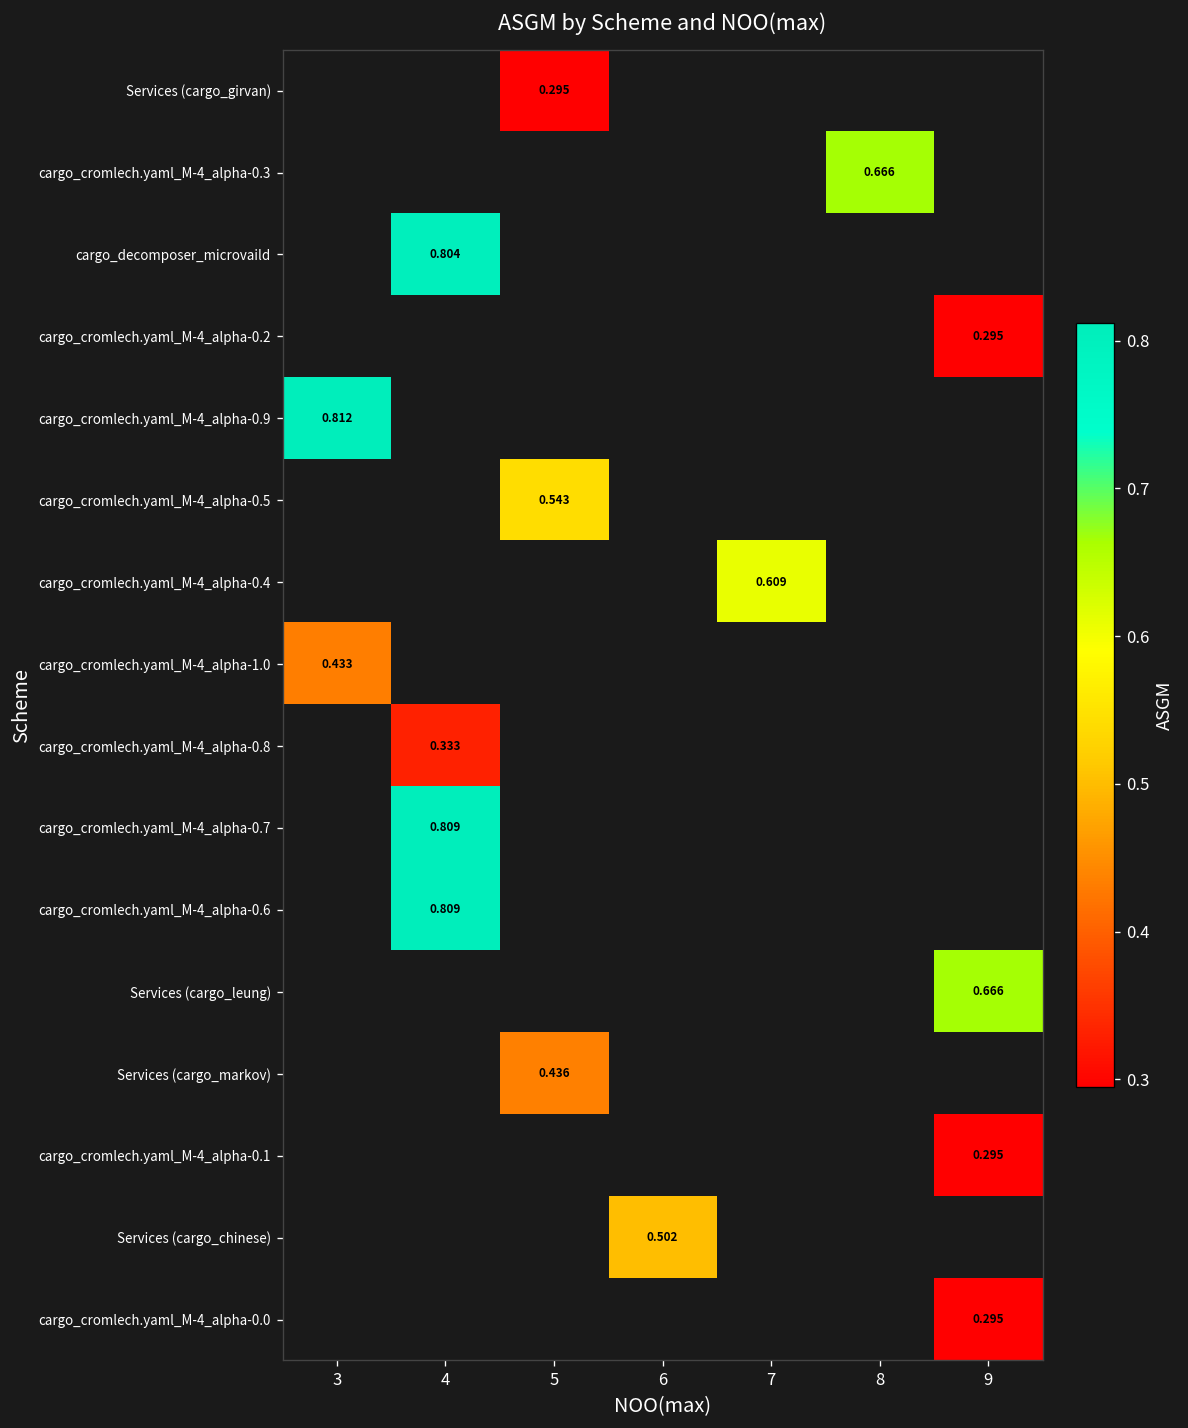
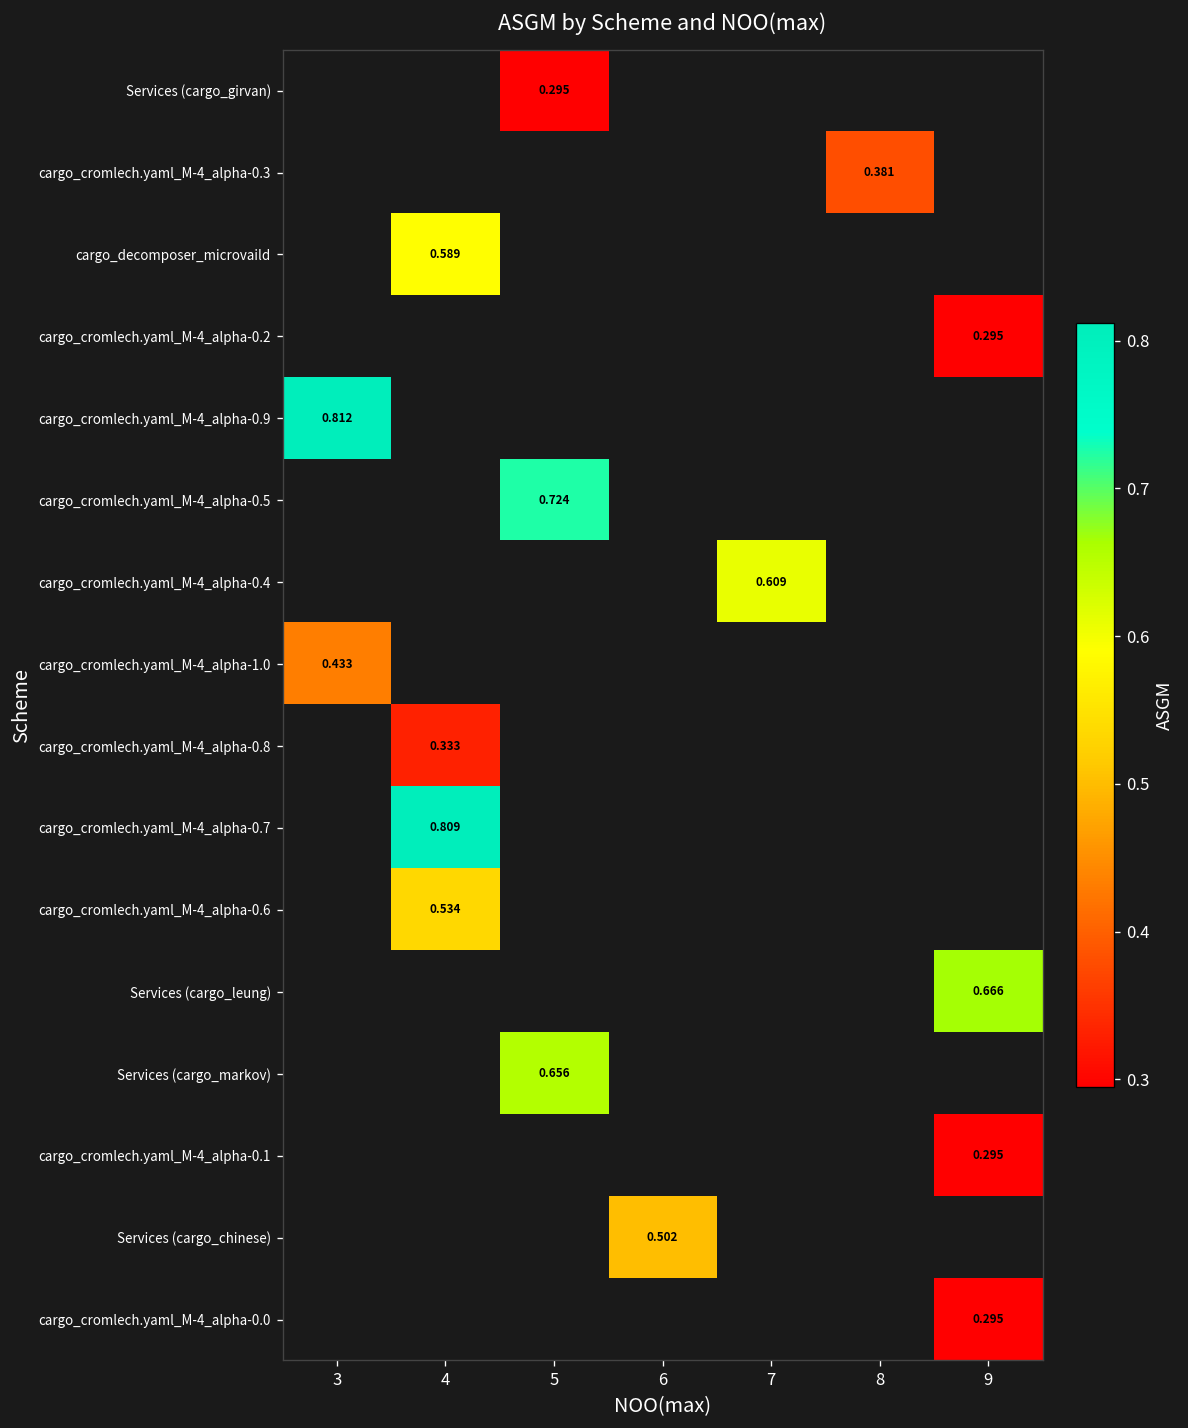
cargo_cromlech.yaml_M-4_alpha-0.3, 8: 0.666 -> 0.381
cargo_decomposer_microvaild, 4: 0.804 -> 0.589
cargo_cromlech.yaml_M-4_alpha-0.5, 5: 0.543 -> 0.724
cargo_cromlech.yaml_M-4_alpha-0.6, 4: 0.809 -> 0.534
Services (cargo_markov), 5: 0.436 -> 0.656
